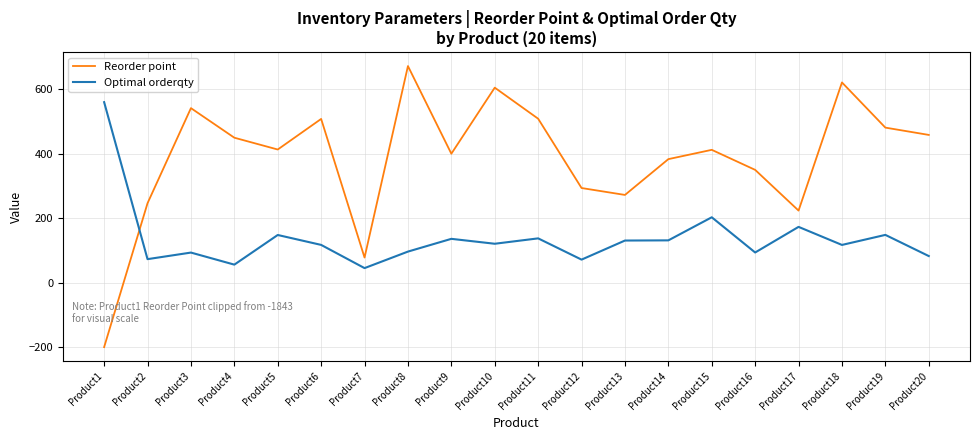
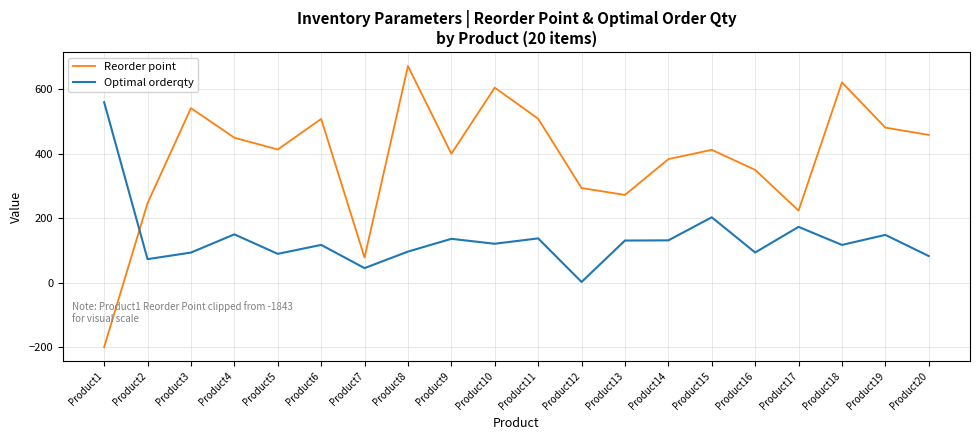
Optimal orderqty, Product4: 60 -> 150
Optimal orderqty, Product5: 150 -> 90
Optimal orderqty, Product12: 70 -> 0
